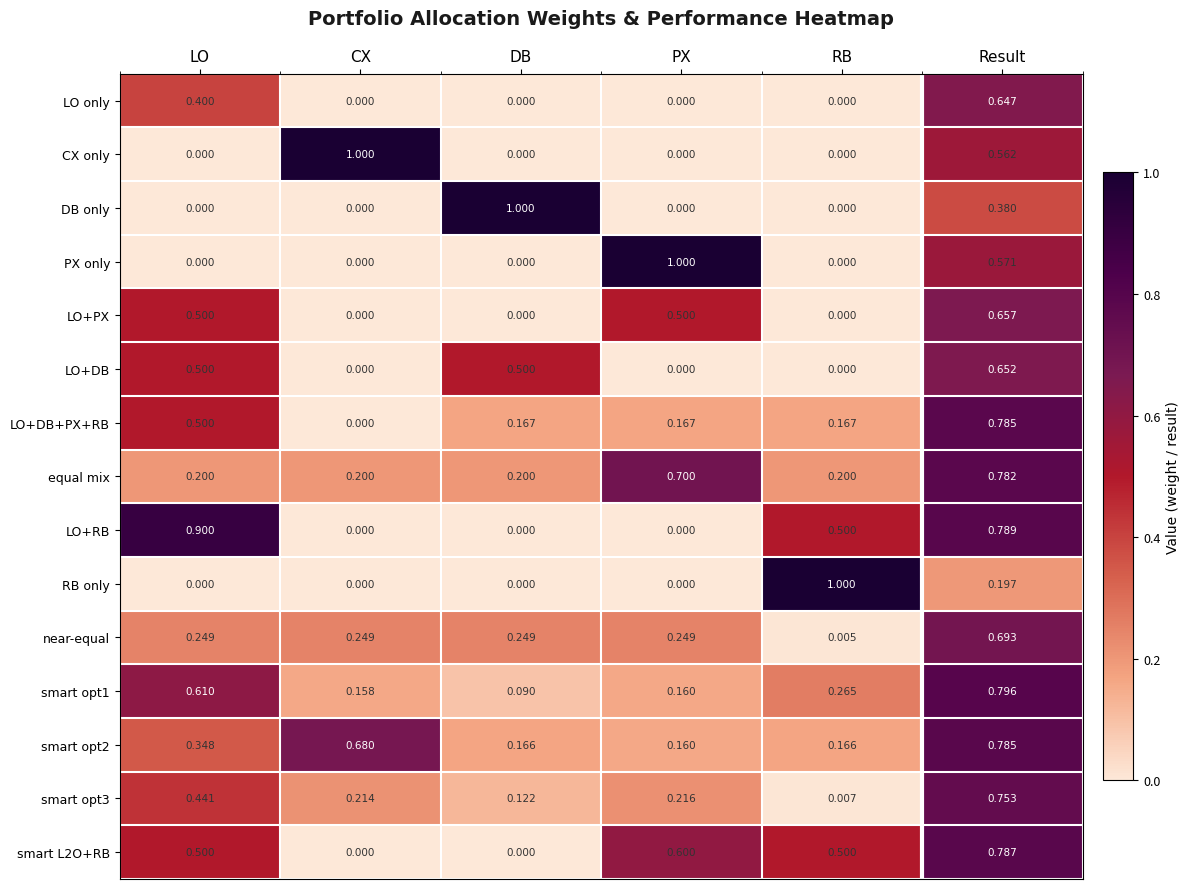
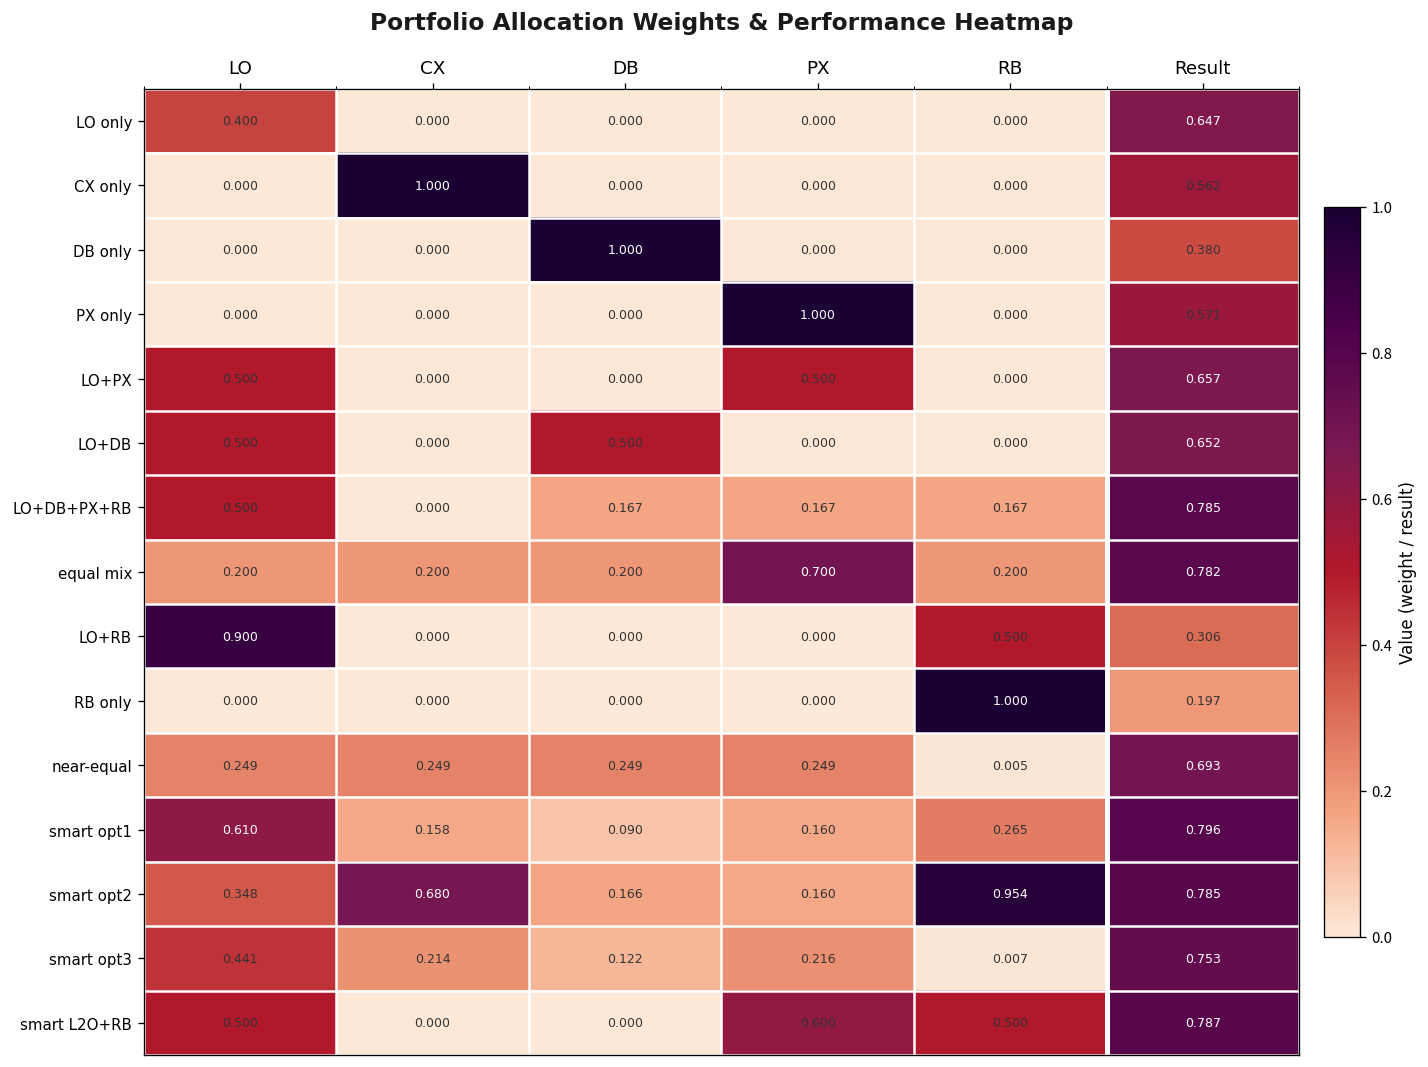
LO+RB, Result: 0.789 -> 0.306
smart opt2, RB: 0.166 -> 0.954
